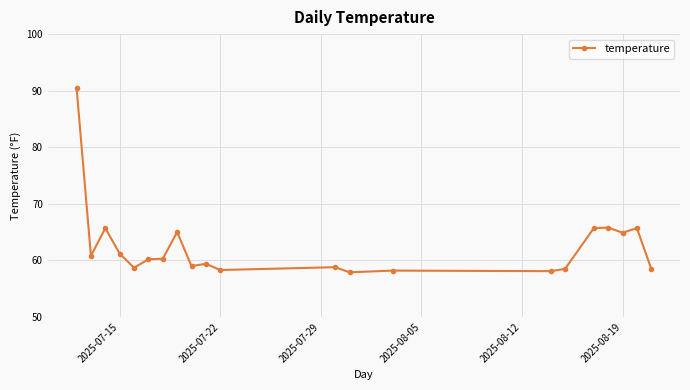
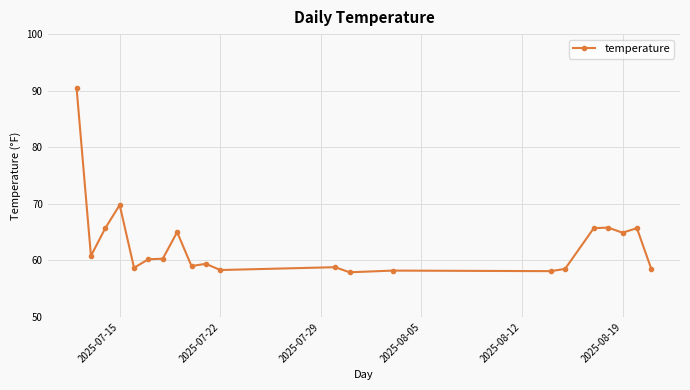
2025-07-15: 61 -> 70
